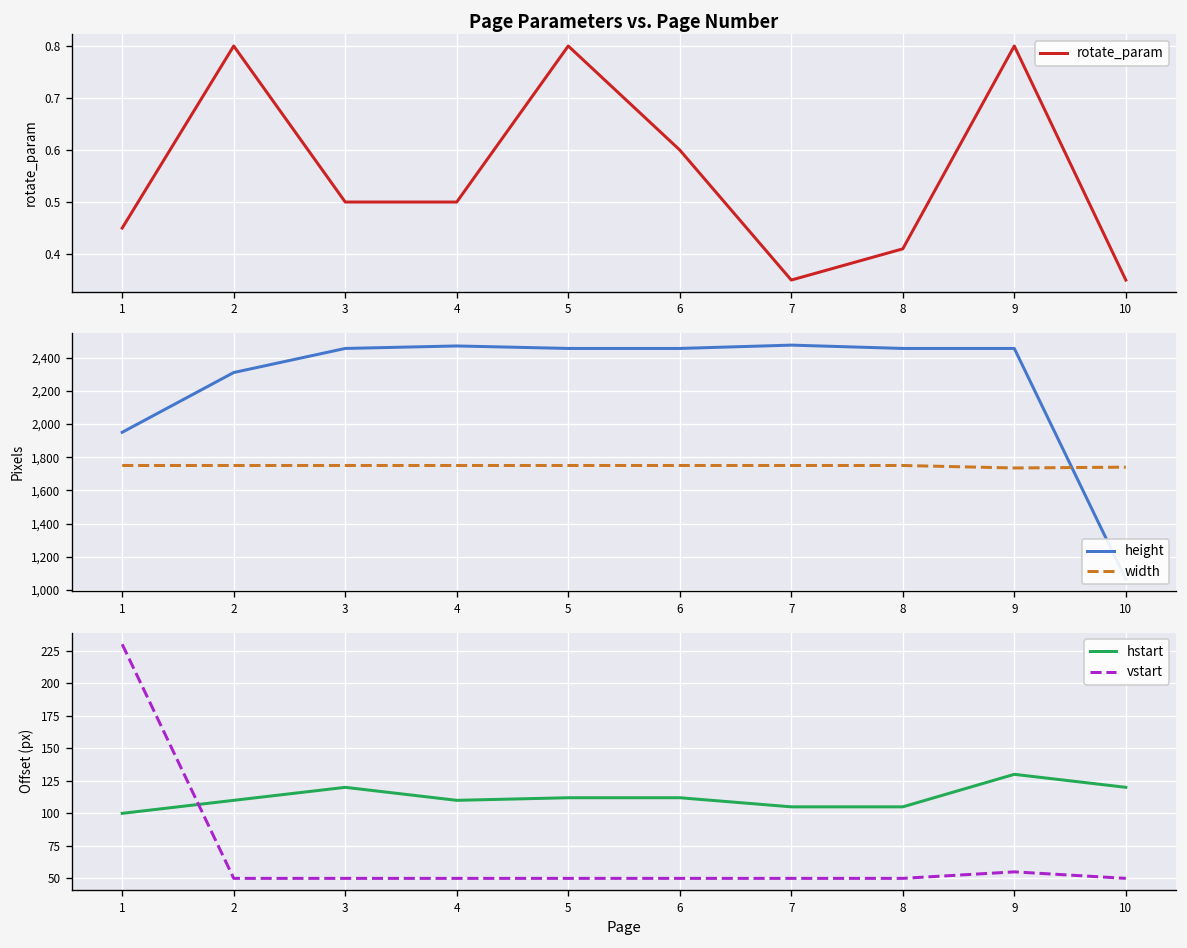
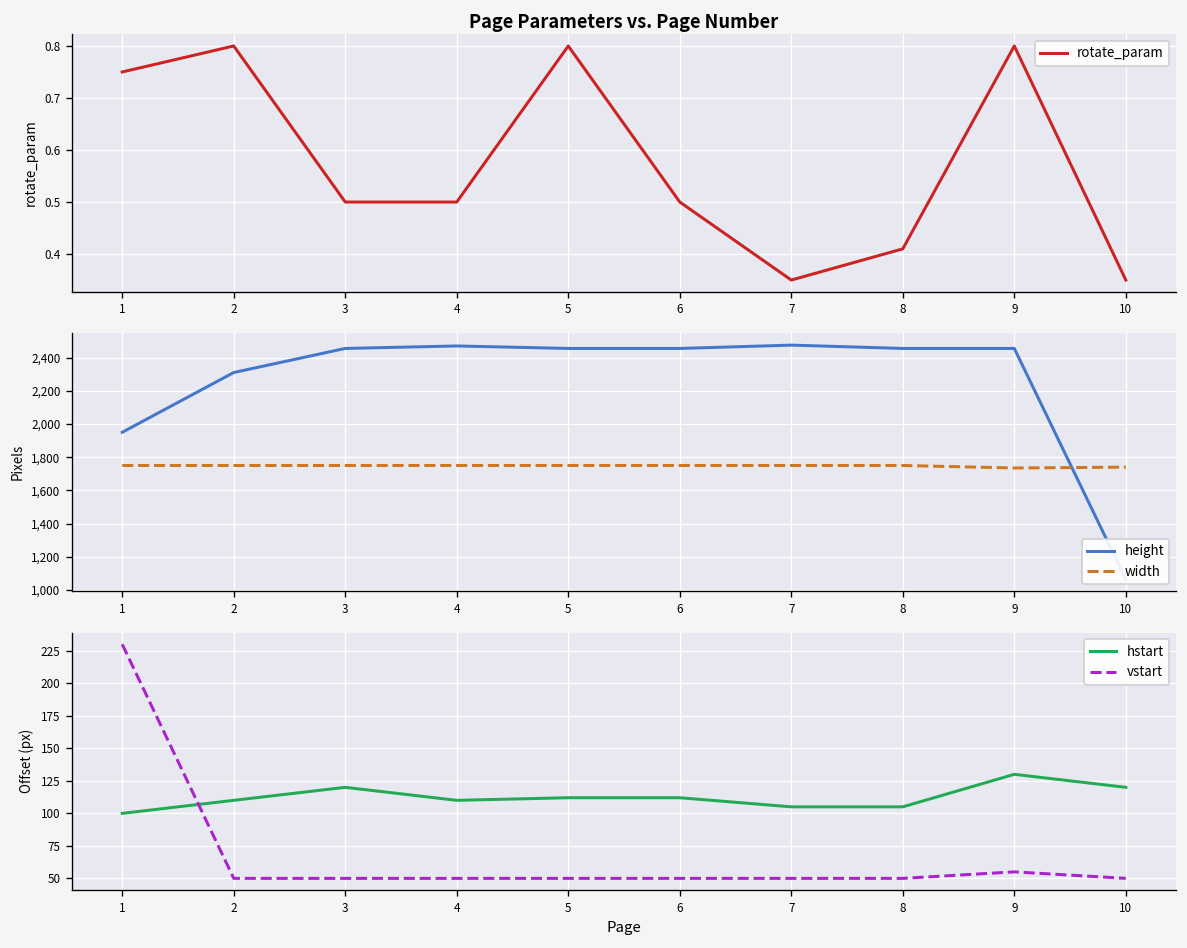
Page Parameters vs. Page Number, 1: 0.45 -> 0.75
Page Parameters vs. Page Number, 6: 0.6 -> 0.5
